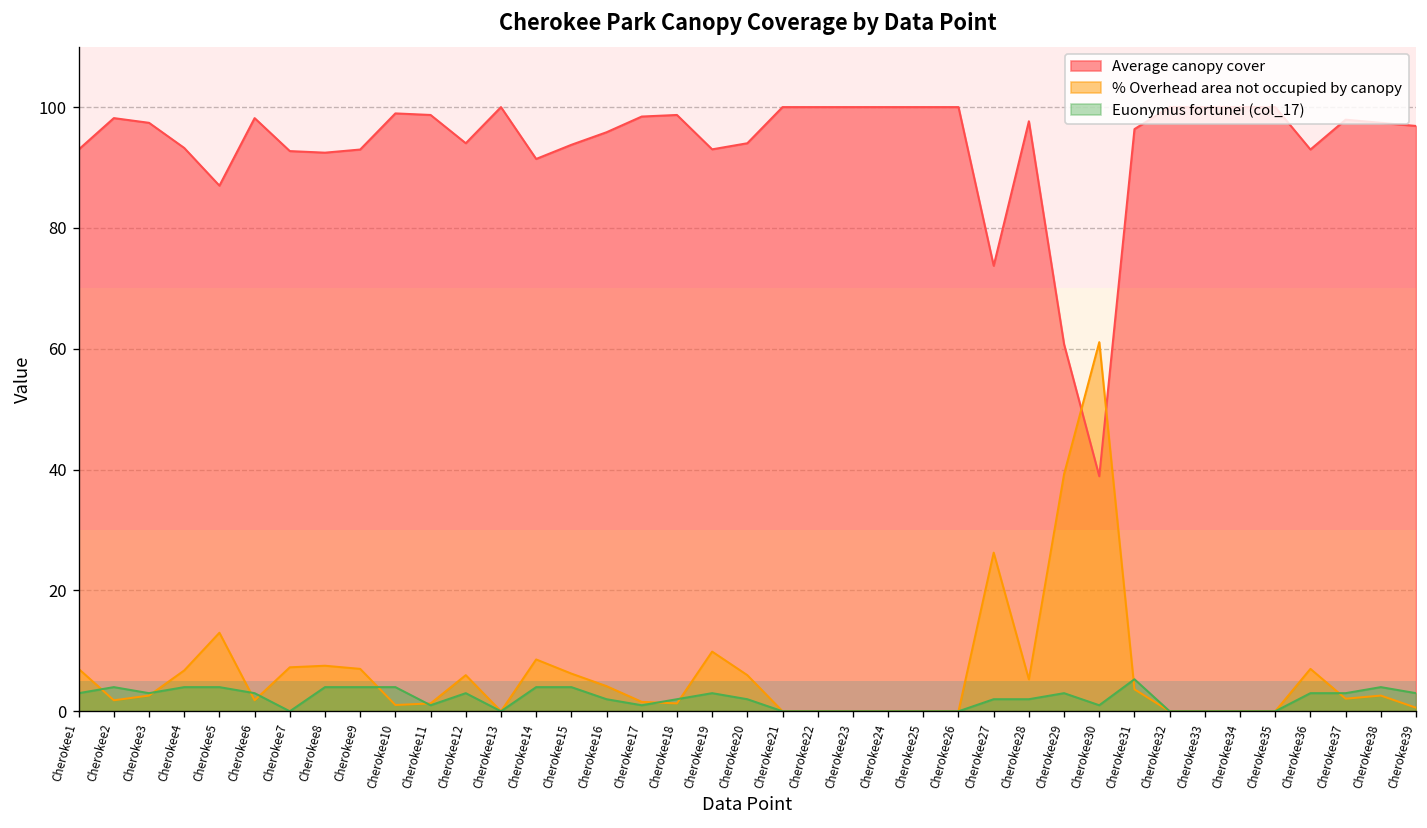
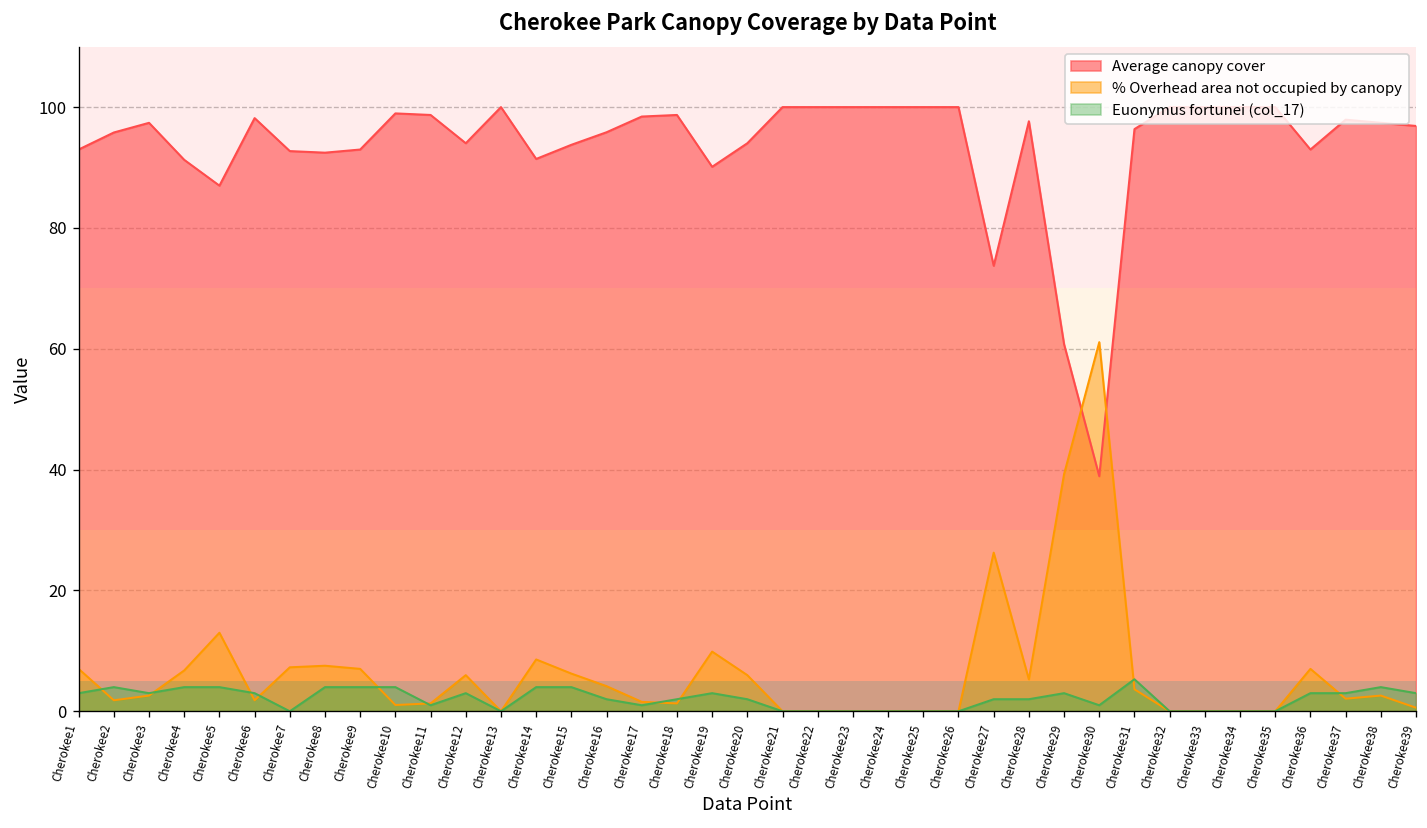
Average canopy cover, Cherokee2: 98 -> 96
Average canopy cover, Cherokee4: 93 -> 91
Average canopy cover, Cherokee19: 93 -> 90
